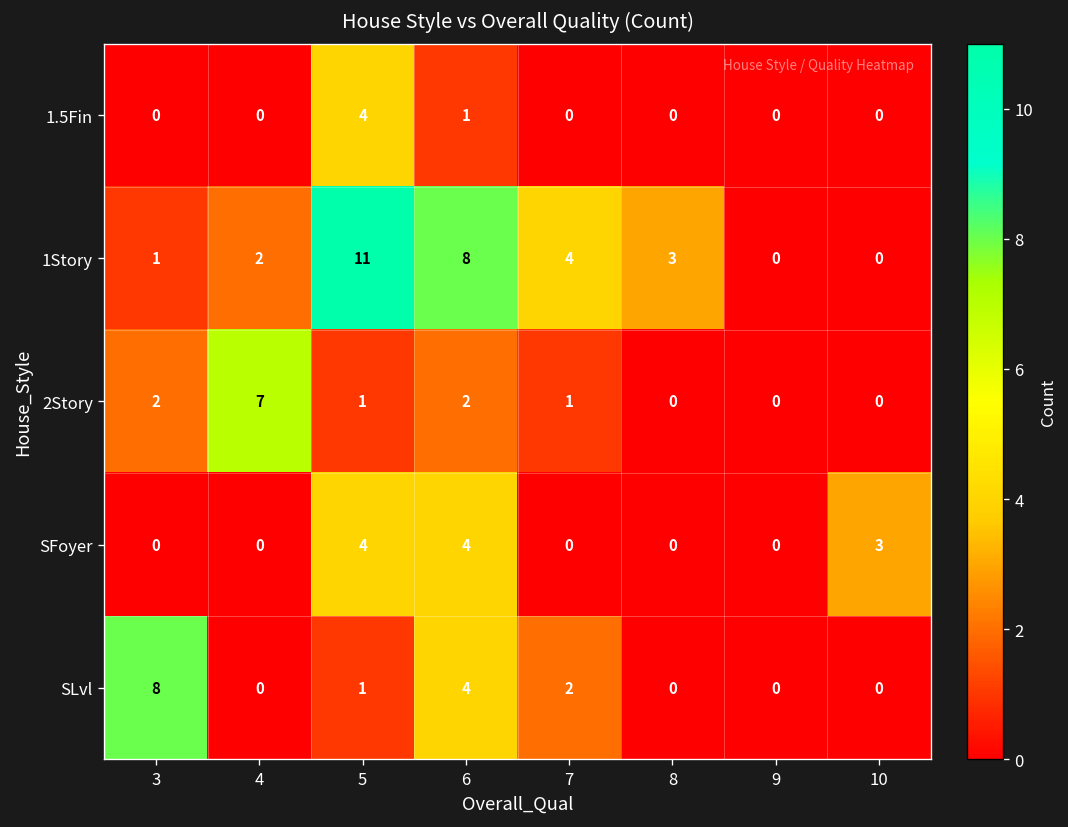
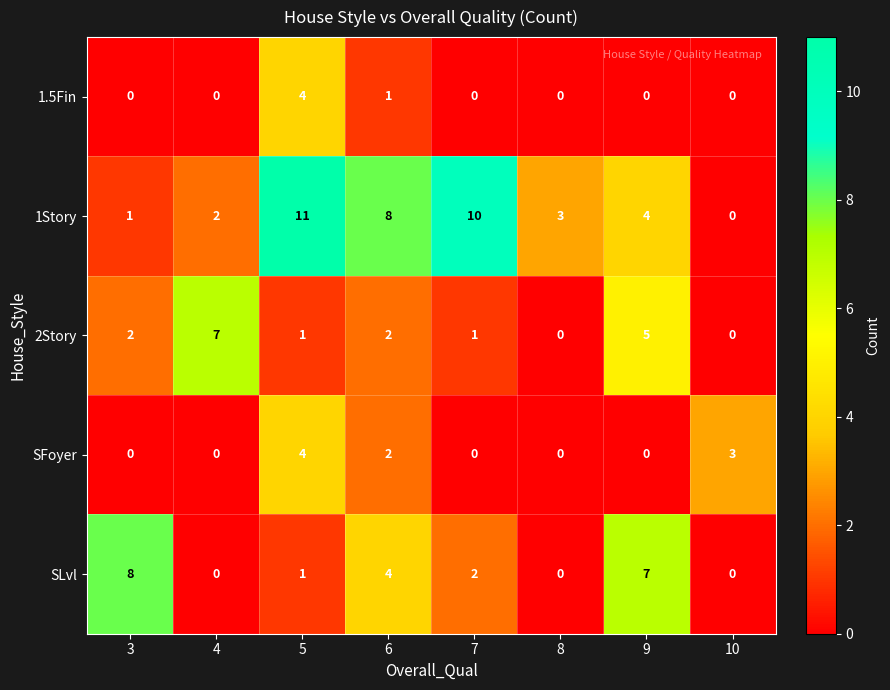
1Story, 7: 4 -> 10
1Story, 9: 0 -> 4
2Story, 9: 0 -> 5
SFoyer, 6: 4 -> 2
SLvl, 9: 0 -> 7
